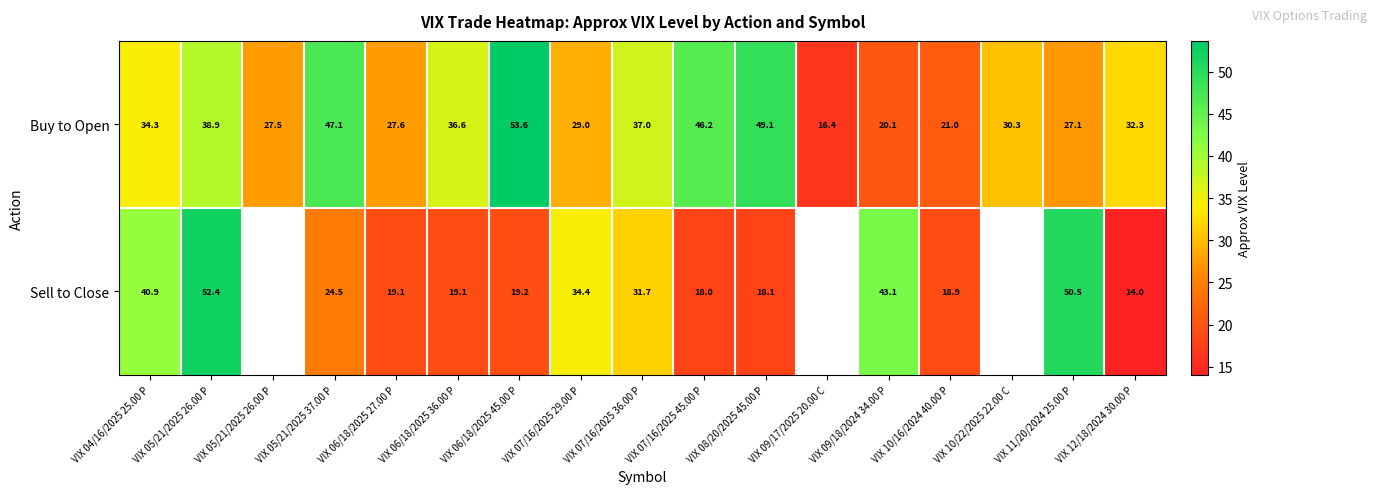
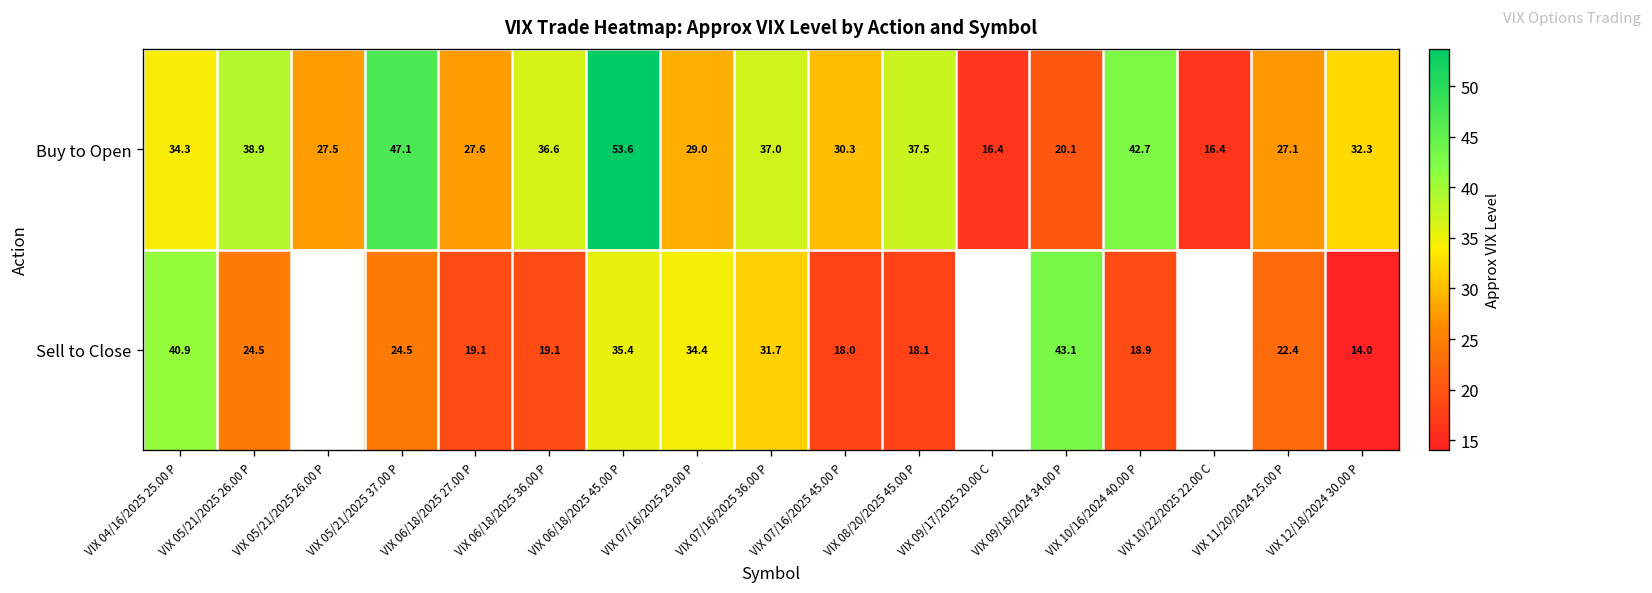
Buy to Open, VIX 07/16/2025 45.00 P: 46.2 -> 30.3
Buy to Open, VIX 08/20/2025 45.00 P: 49.1 -> 37.5
Buy to Open, VIX 10/16/2024 40.00 P: 21.0 -> 42.7
Buy to Open, VIX 10/22/2025 22.00 C: 30.3 -> 16.4
Sell to Close, VIX 05/21/2025 26.00 P: 52.4 -> 24.5
Sell to Close, VIX 06/18/2025 45.00 P: 19.2 -> 35.4
Sell to Close, VIX 11/20/2024 25.00 P: 50.5 -> 22.4
